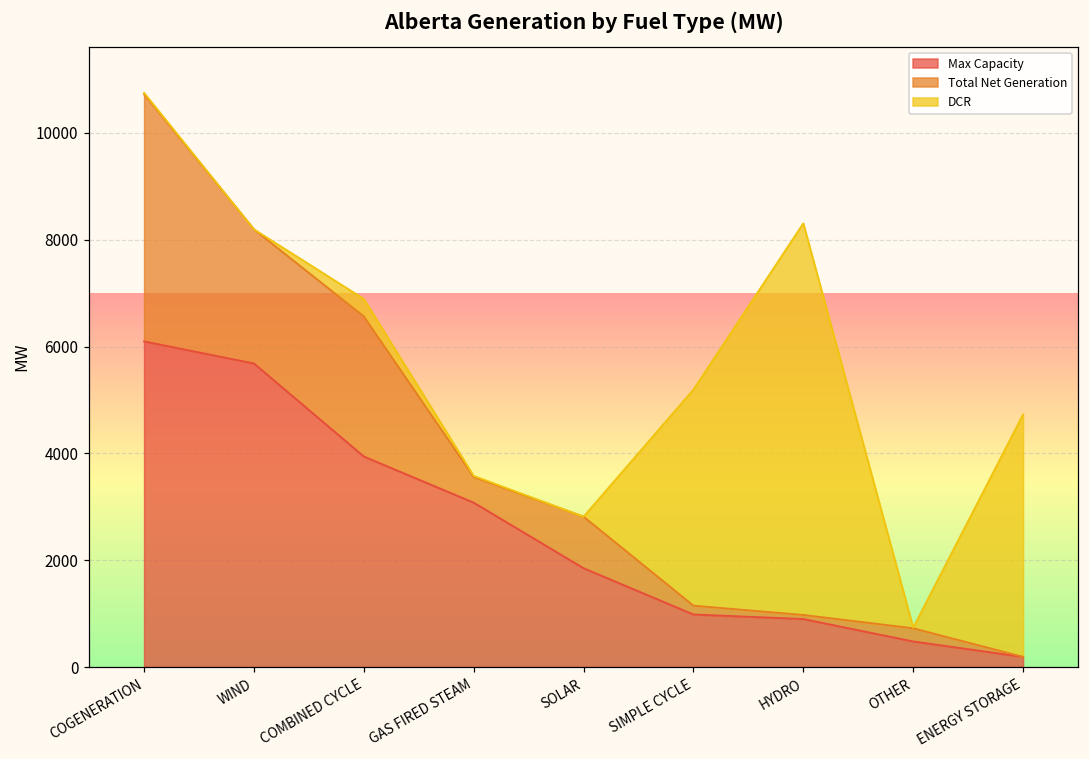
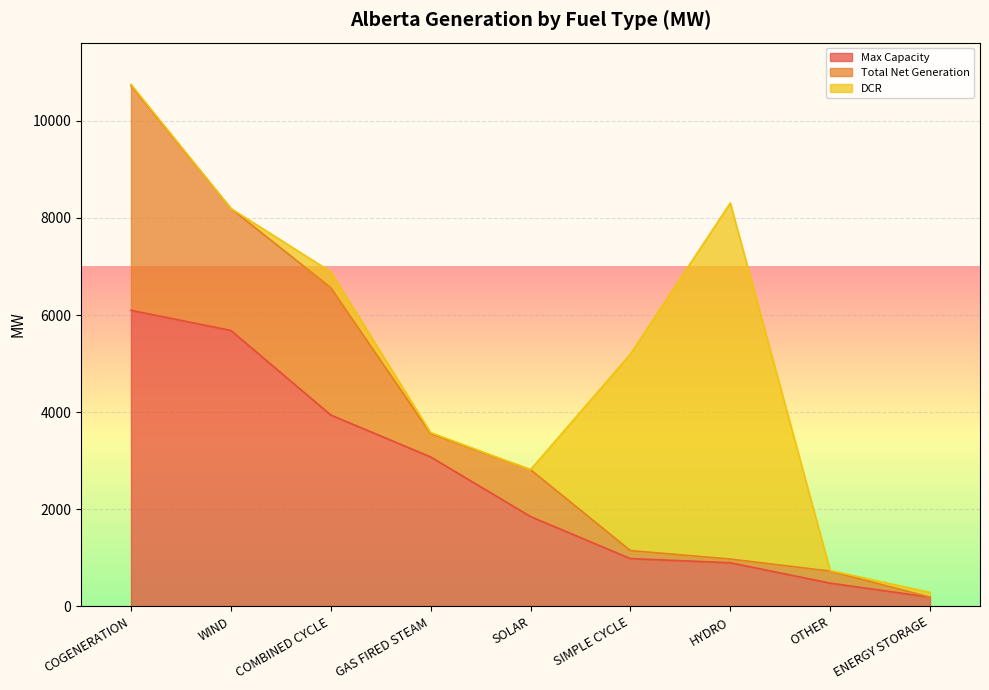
DCR, ENERGY STORAGE: 4500 -> 100
